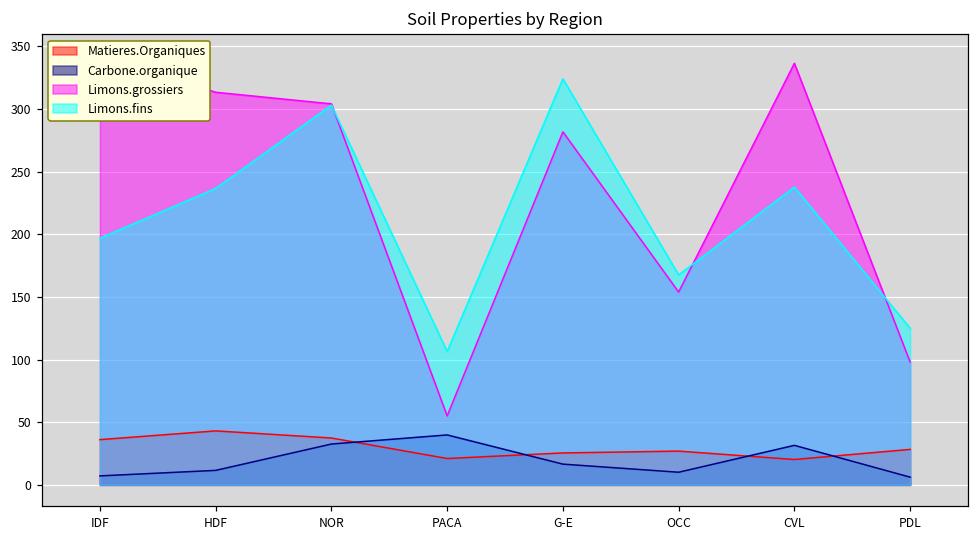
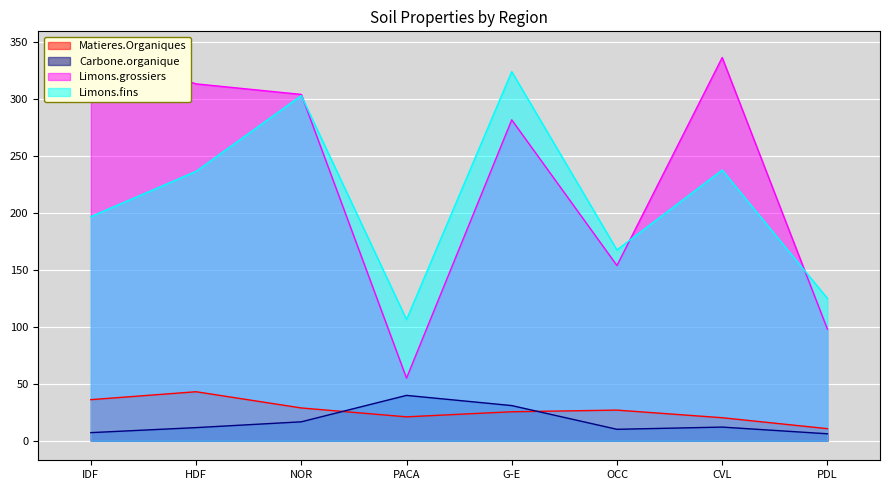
Matieres.Organiques, NOR: 37 -> 29
Carbone.organique, NOR: 33 -> 17
Carbone.organique, G-E: 17 -> 31
Carbone.organique, CVL: 32 -> 12
Matieres.Organiques, PDL: 28 -> 11
